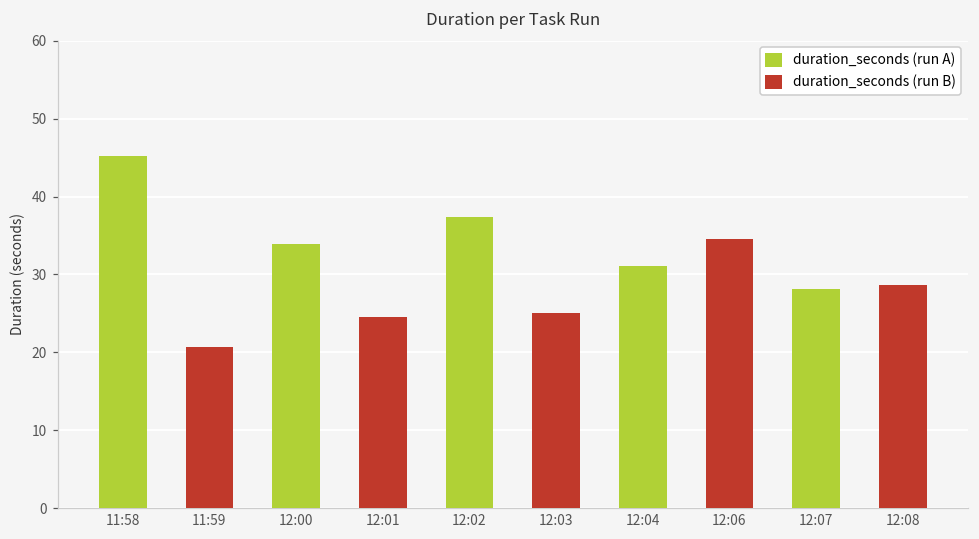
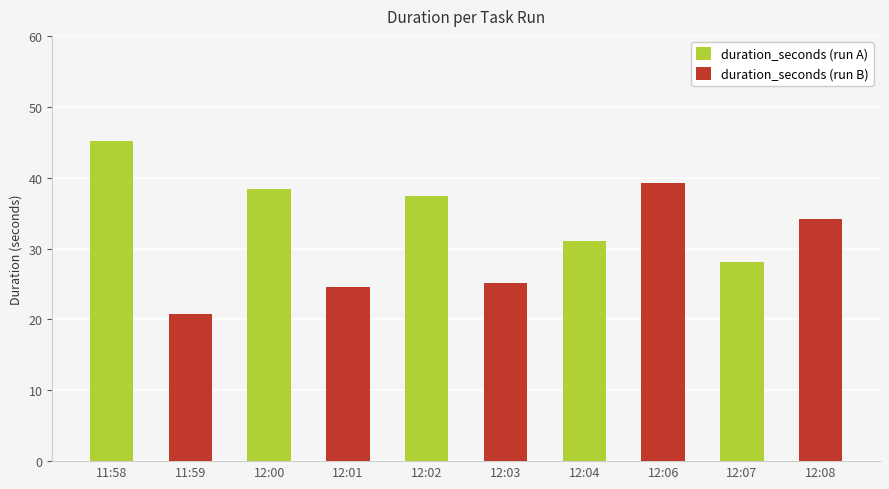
duration_seconds (run A), 12:00: 34 -> 38
duration_seconds (run B), 12:06: 35 -> 39
duration_seconds (run B), 12:08: 29 -> 34
